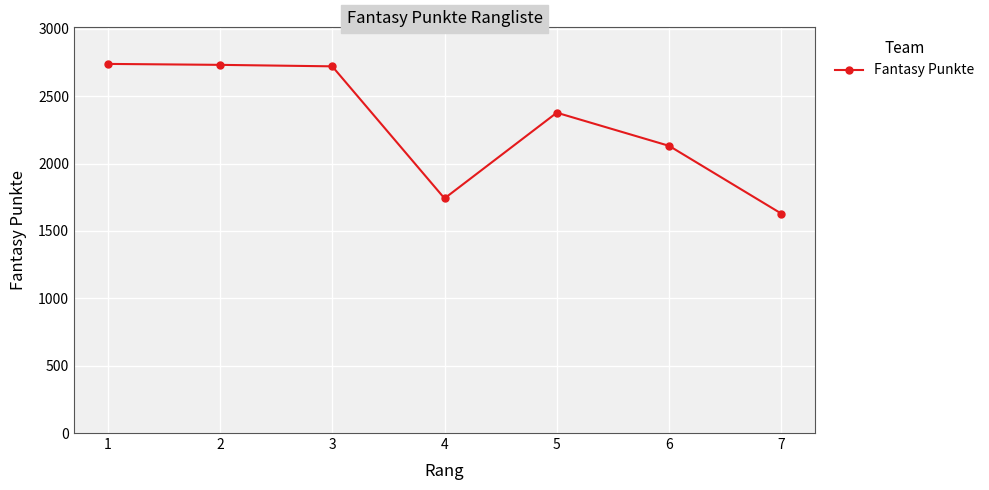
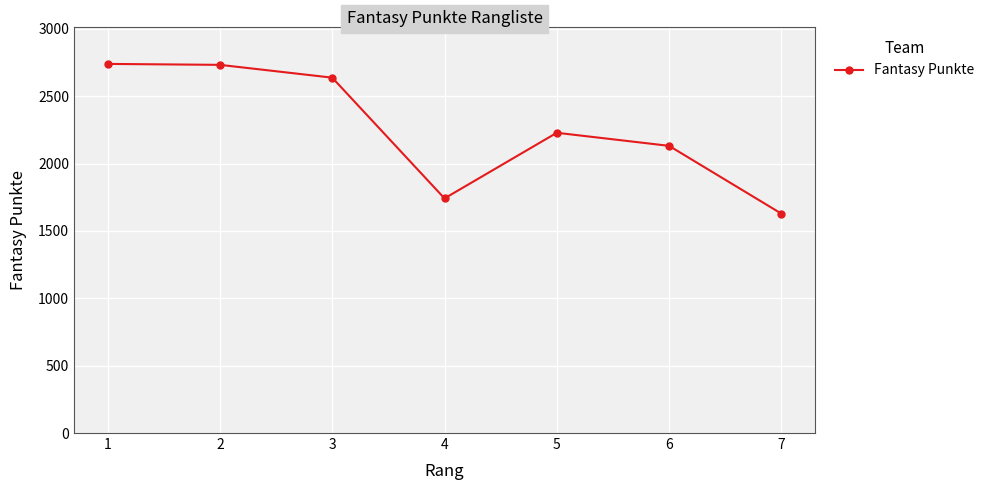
3: 2720 -> 2640
5: 2380 -> 2230
